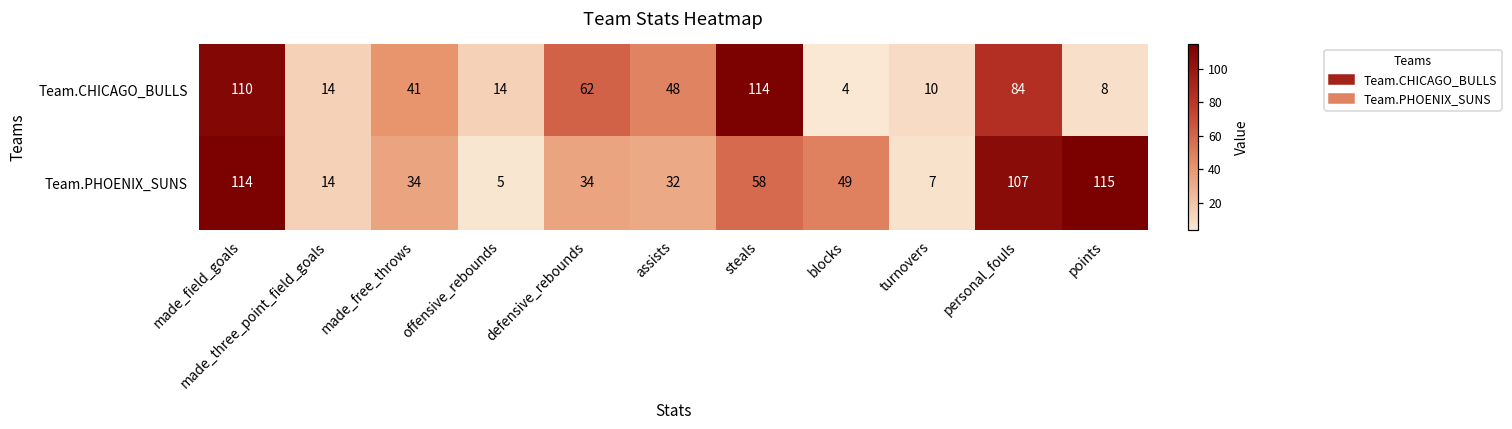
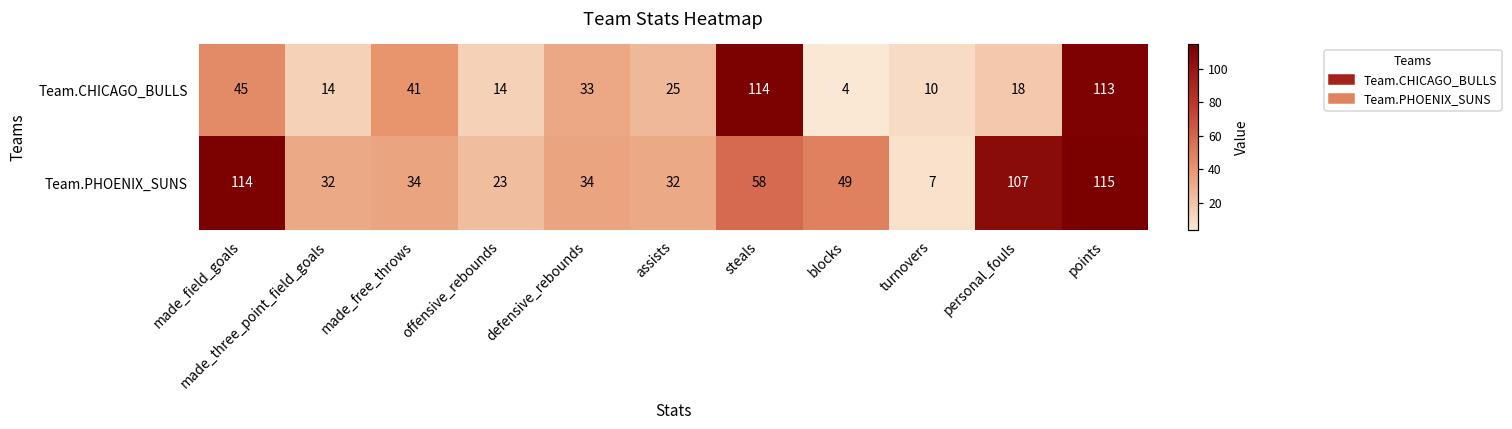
Team.CHICAGO_BULLS, made_field_goals: 110 -> 45
Team.CHICAGO_BULLS, defensive_rebounds: 62 -> 33
Team.CHICAGO_BULLS, assists: 48 -> 25
Team.CHICAGO_BULLS, personal_fouls: 84 -> 18
Team.CHICAGO_BULLS, points: 8 -> 113
Team.PHOENIX_SUNS, made_three_point_field_goals: 14 -> 32
Team.PHOENIX_SUNS, offensive_rebounds: 5 -> 23
